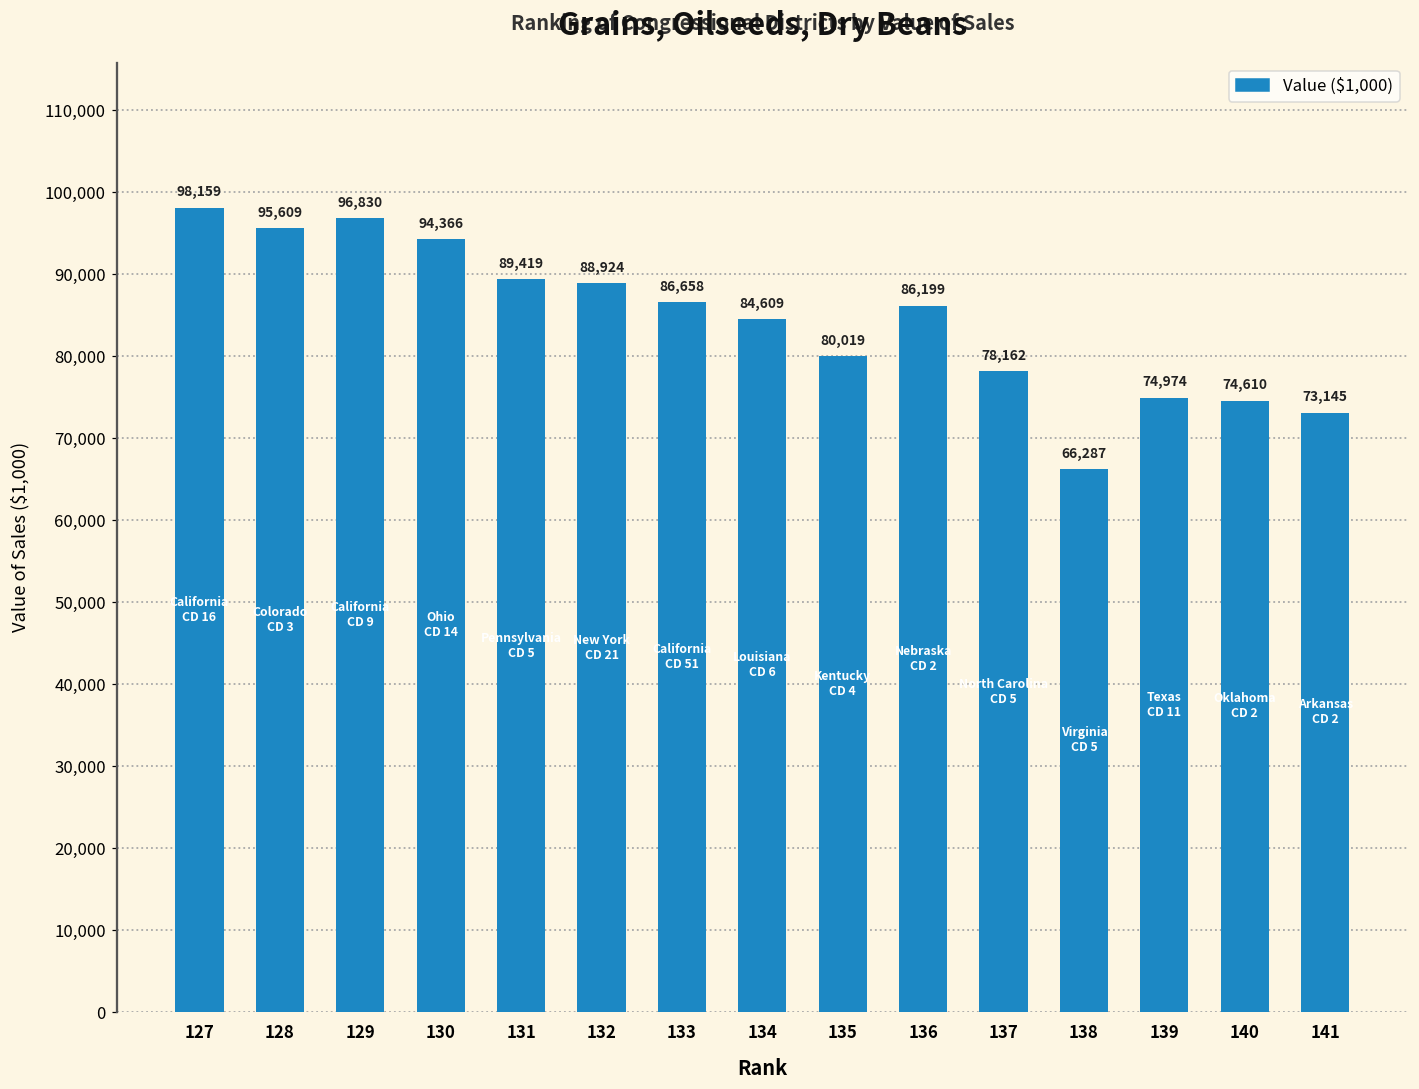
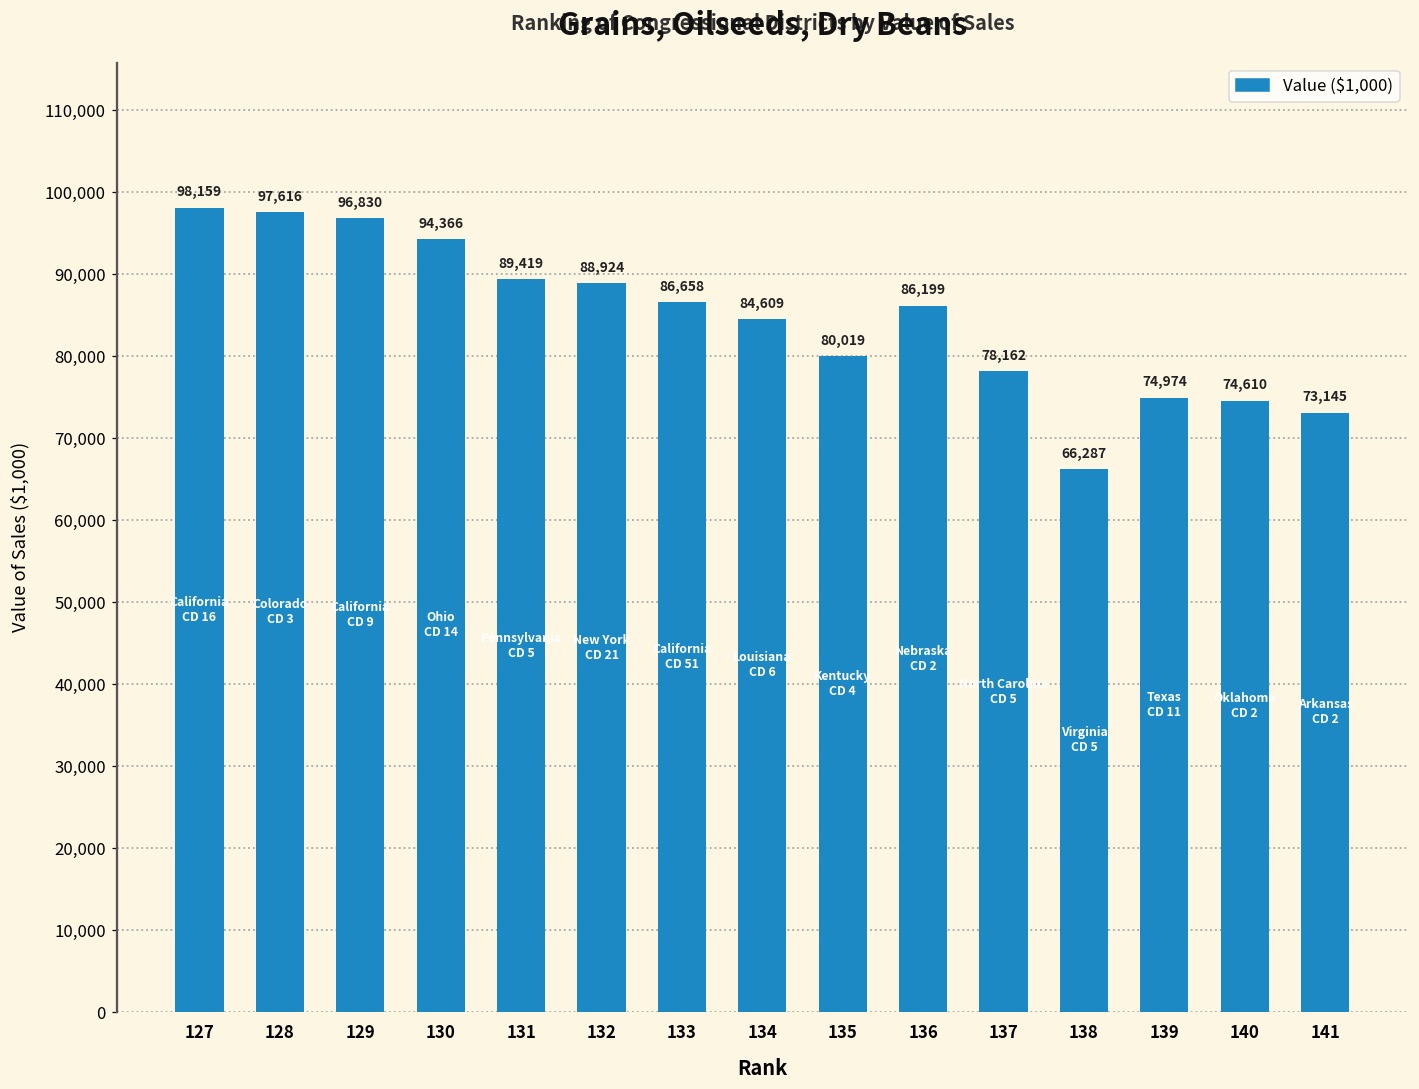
128: 95,609 -> 97,616
